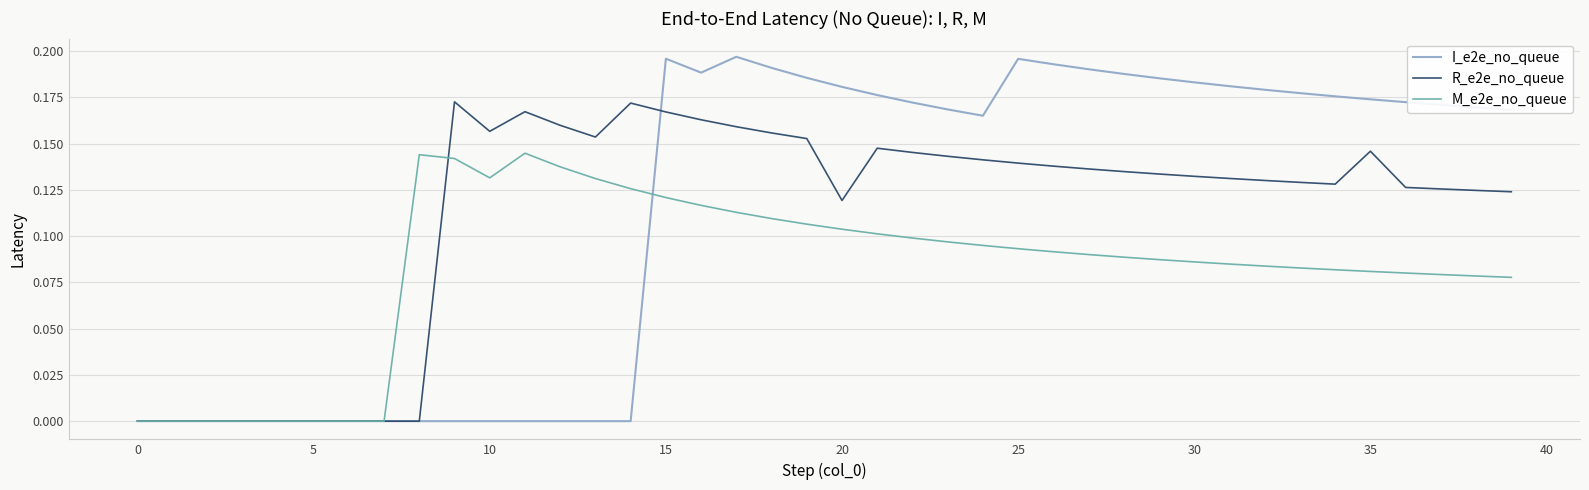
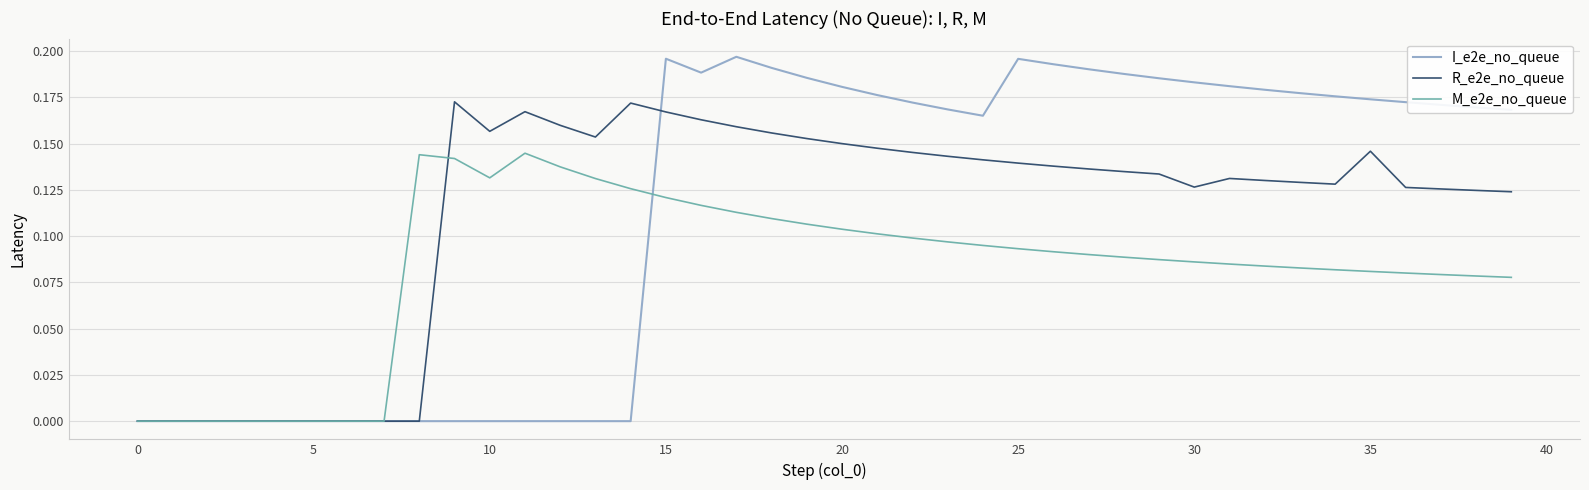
R_e2e_no_queue, 20: 0.119 -> 0.150
R_e2e_no_queue, 30: 0.132 -> 0.127
